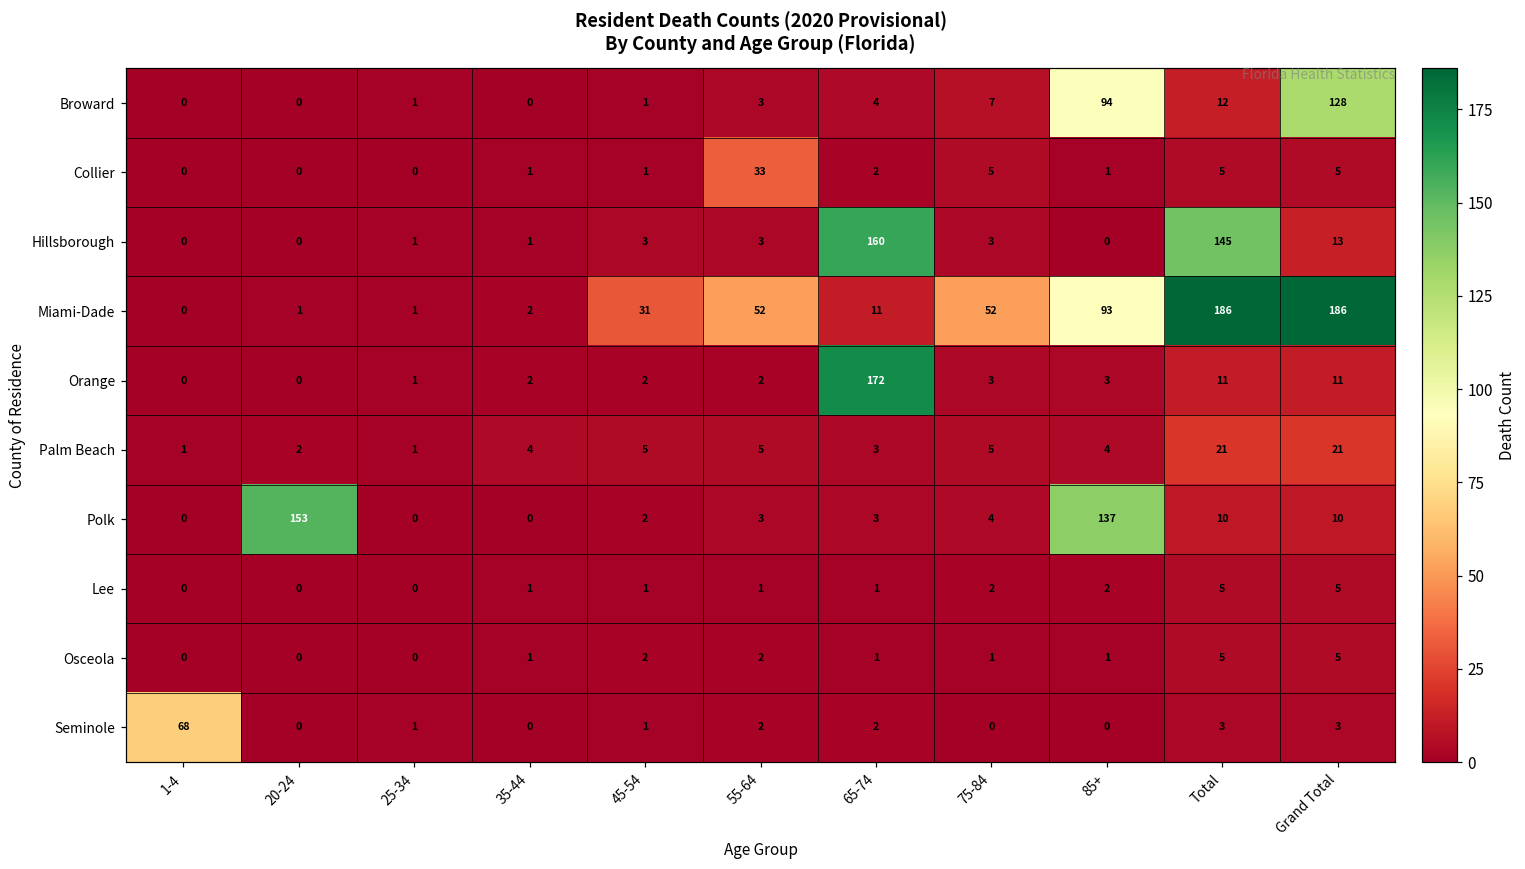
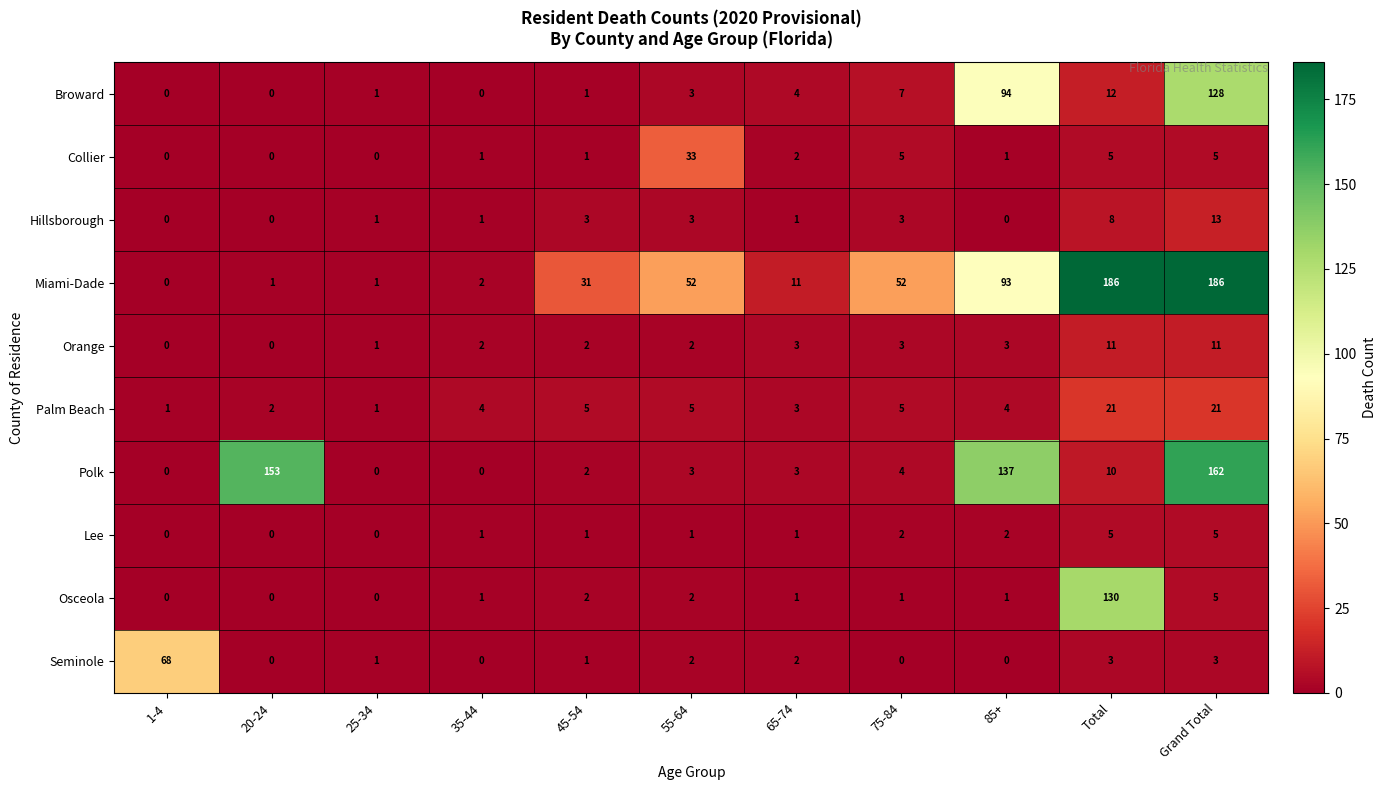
Hillsborough, 65-74: 160 -> 1
Hillsborough, Total: 145 -> 8
Orange, 65-74: 172 -> 3
Polk, Grand Total: 10 -> 162
Osceola, Total: 5 -> 130
